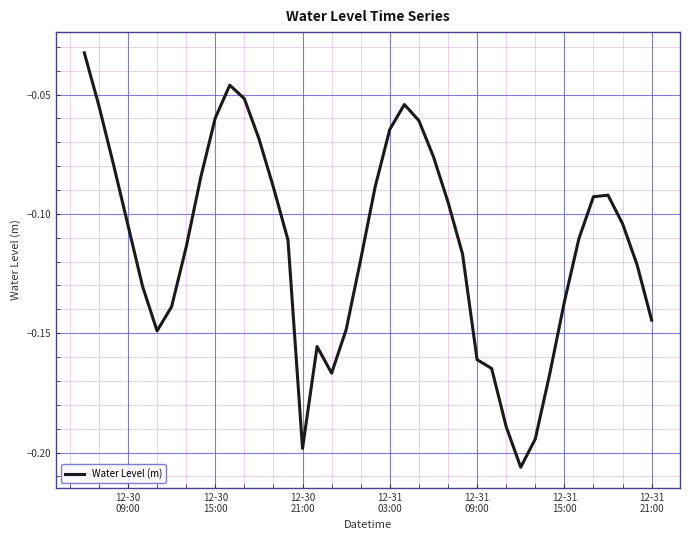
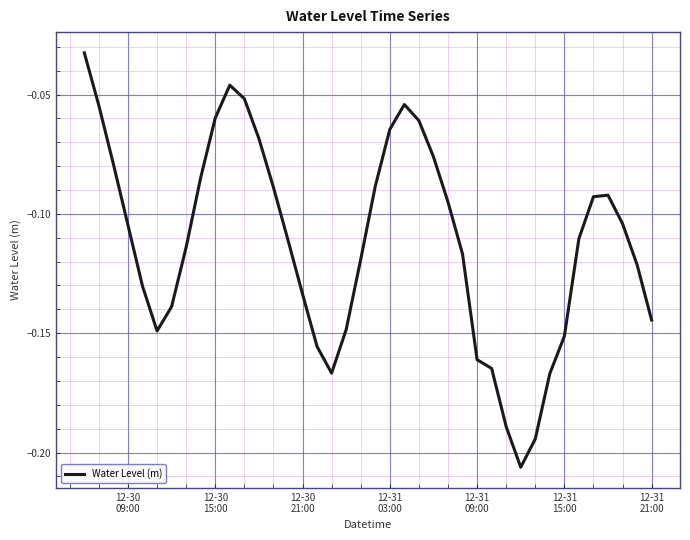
12-30 21:00: -0.198 -> -0.134
12-31 15:00: -0.137 -> -0.151
